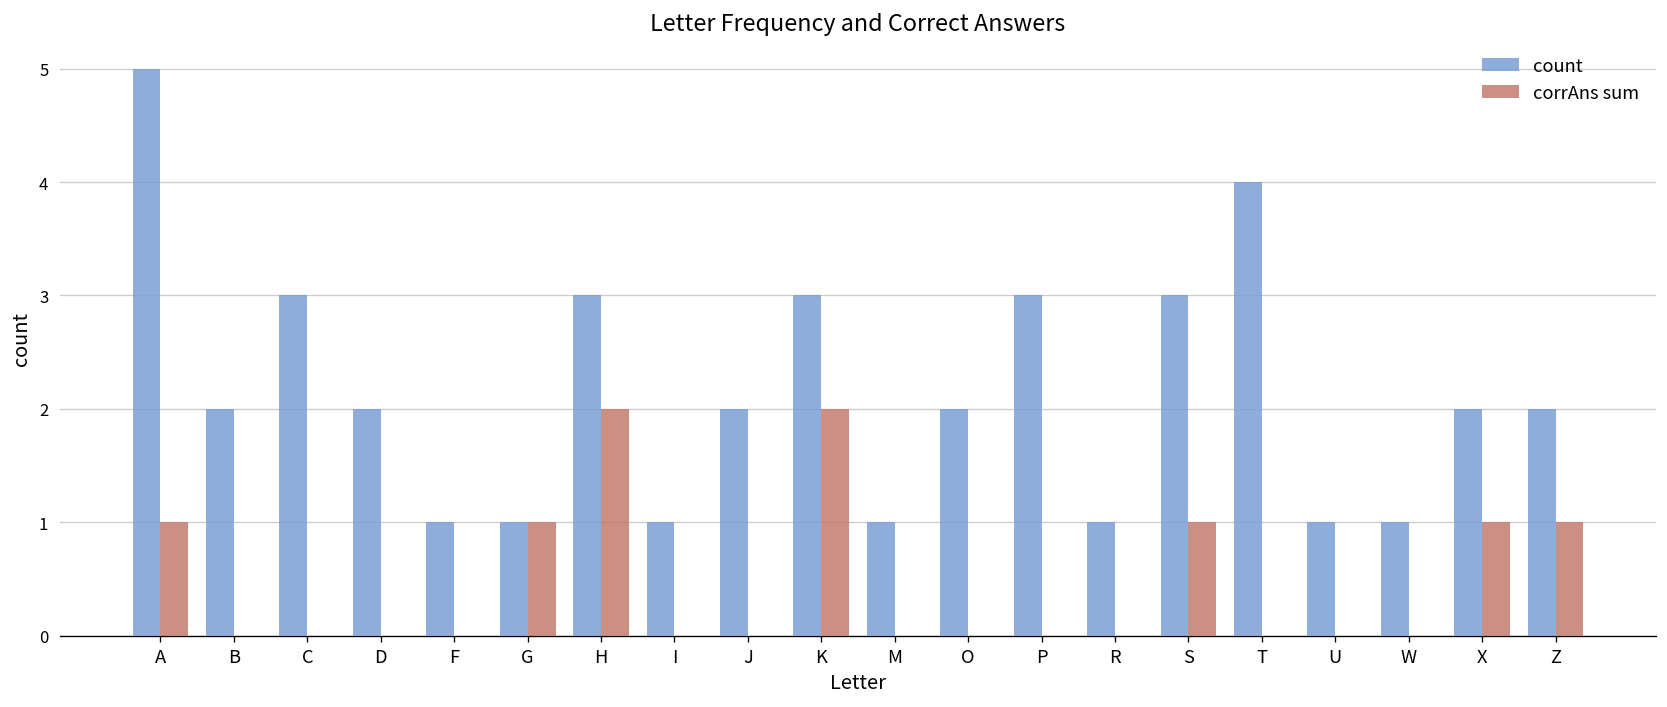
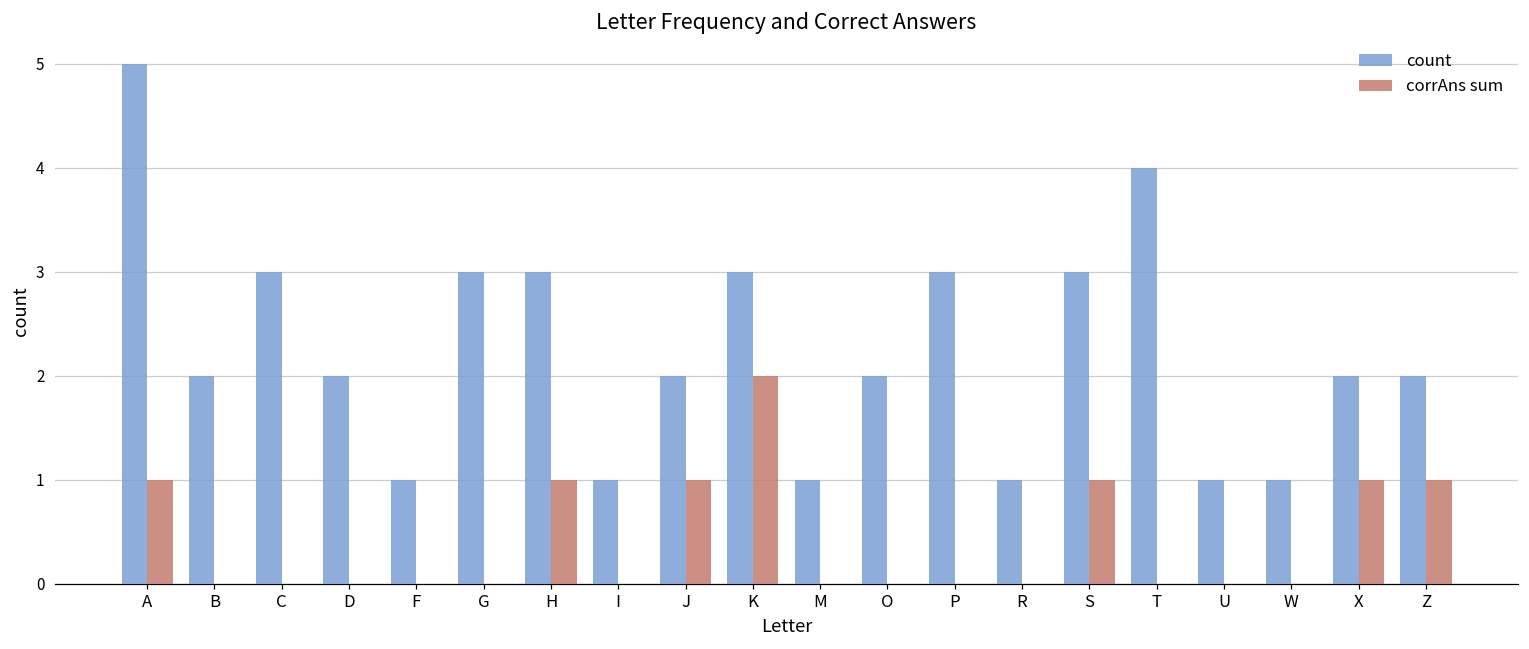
count, G: 1 -> 3
corrAns sum, G: 1 -> 0
corrAns sum, H: 2 -> 1
corrAns sum, J: 0 -> 1
